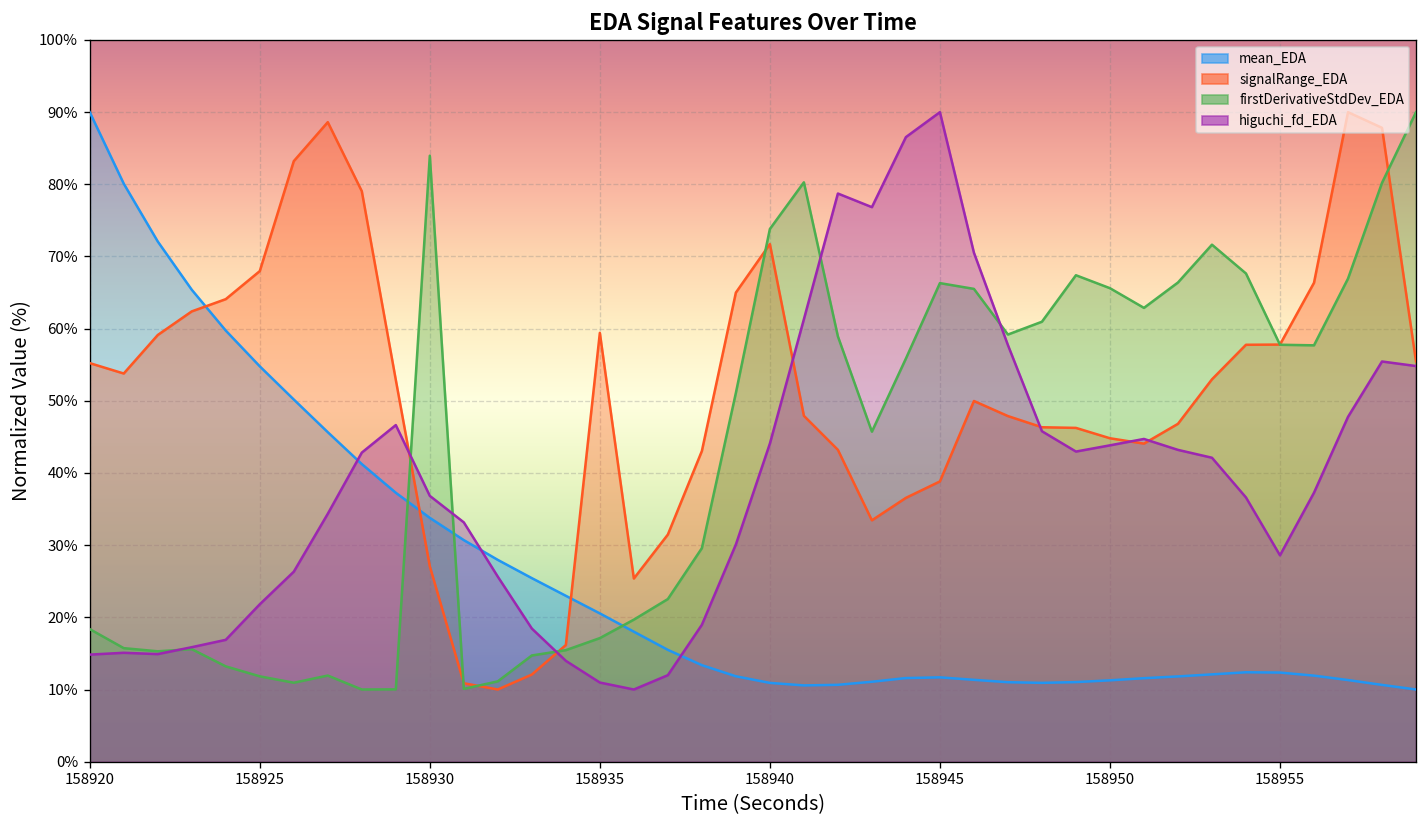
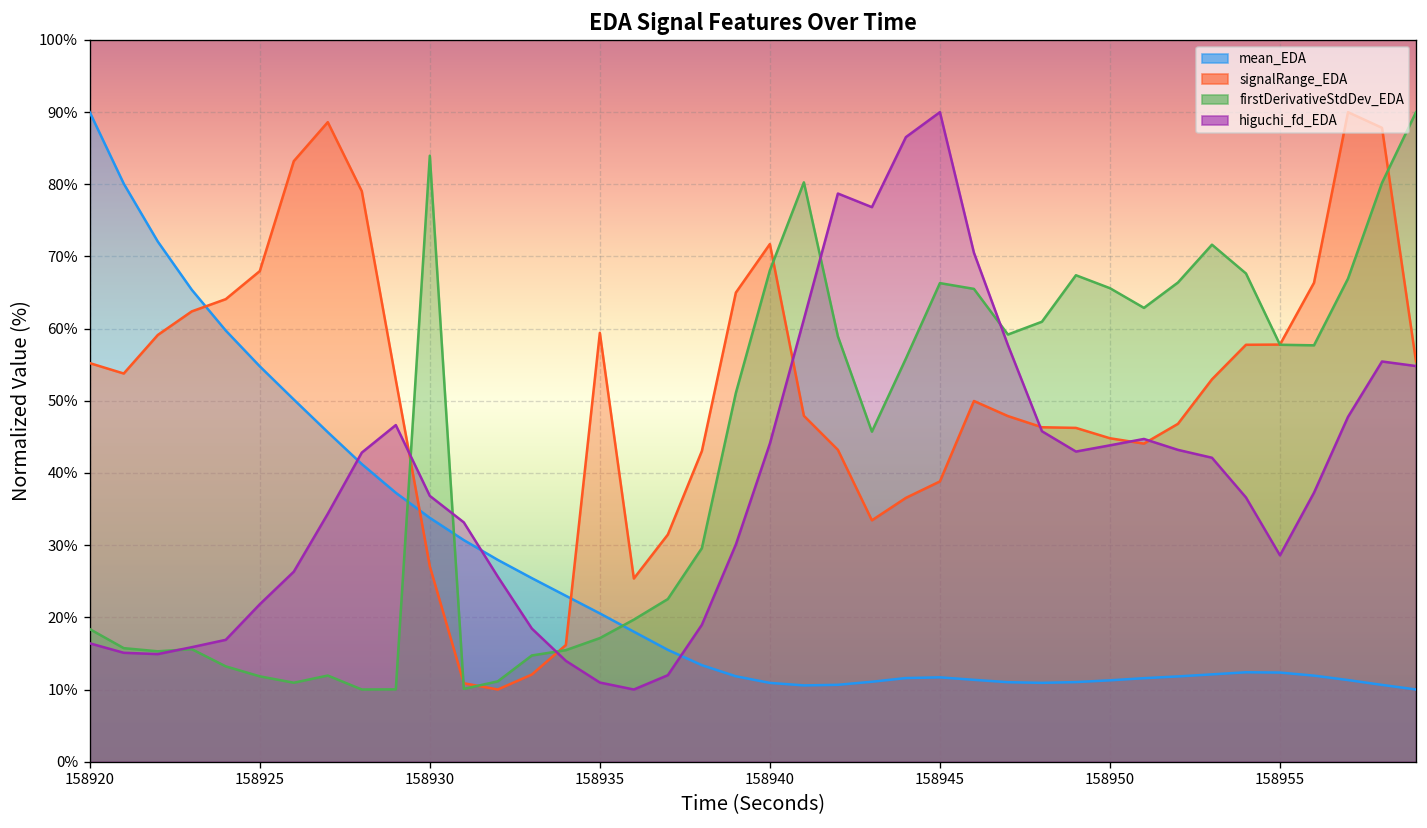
higuchi_fd_EDA, 158920: 15% -> 16%
firstDerivativeStdDev_EDA, 158940: 74% -> 68%
